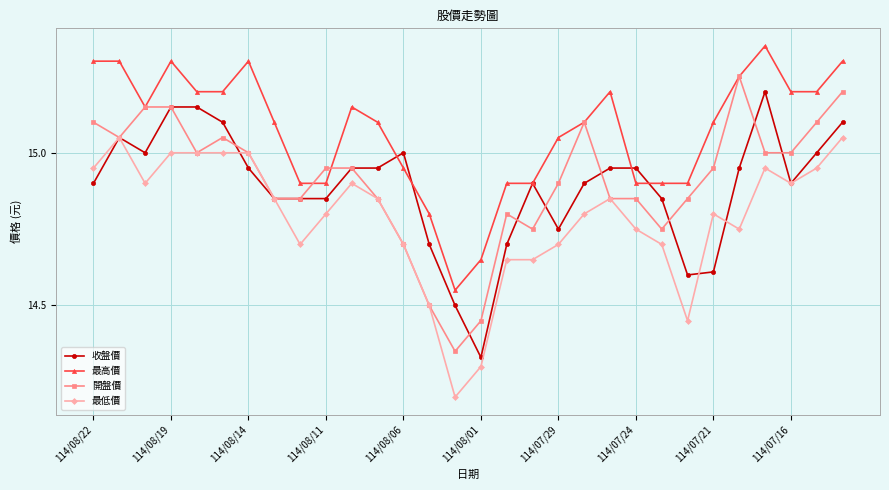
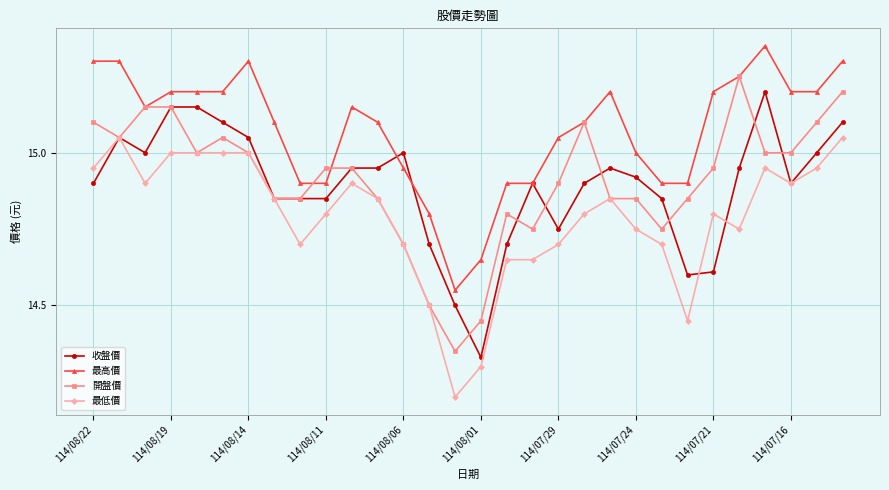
最高價, 114/08/19: 15.3 -> 15.2
收盤價, 114/08/14: 14.95 -> 15.05
收盤價, 114/07/24: 14.95 -> 14.92
最高價, 114/07/24: 14.9 -> 15.0
最高價, 114/07/21: 15.1 -> 15.2
